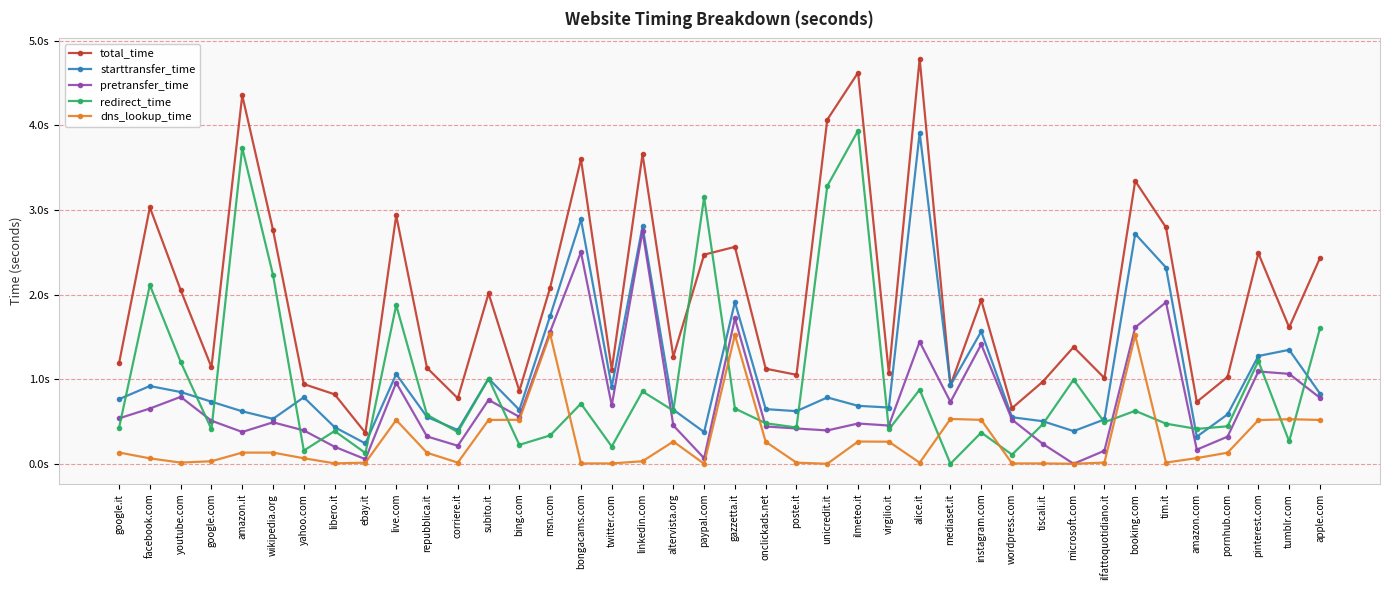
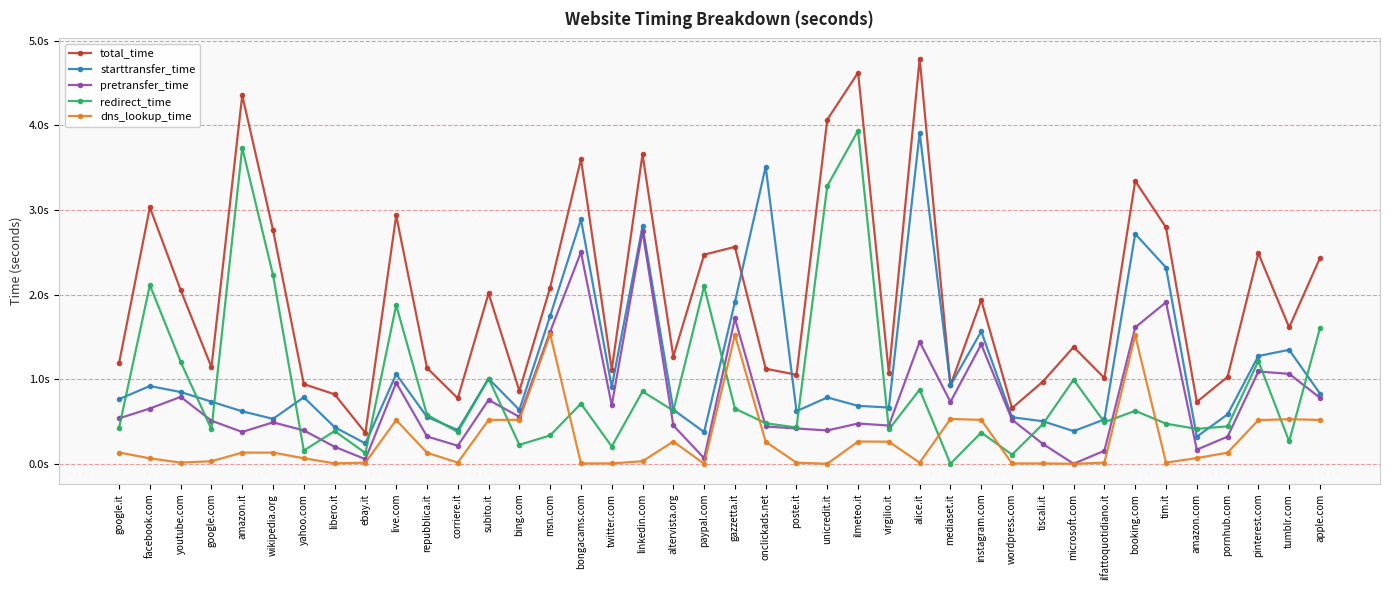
redirect_time, paypal.com: 3.1s -> 2.1s
starttransfer_time, onclickads.net: 0.6s -> 3.5s
